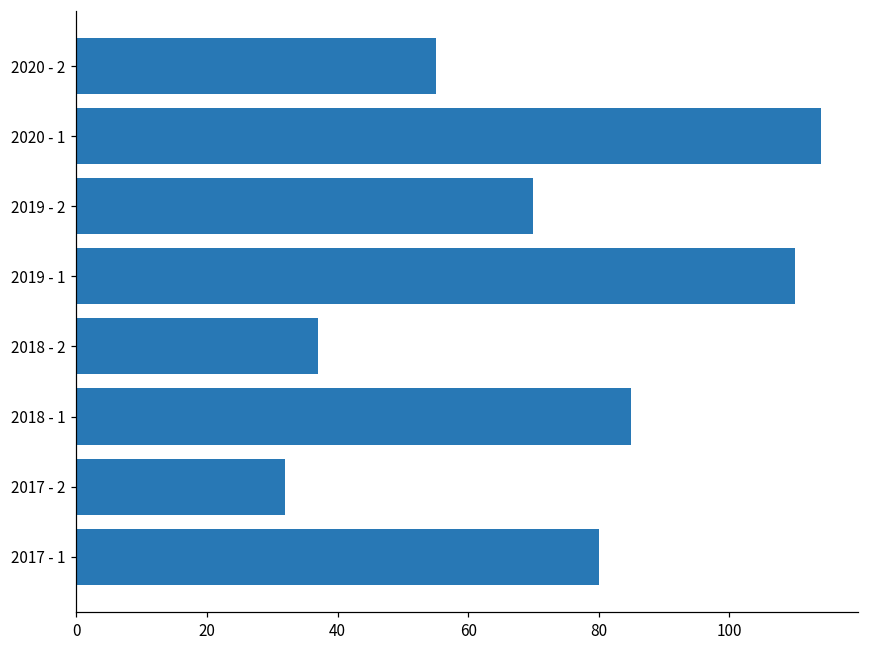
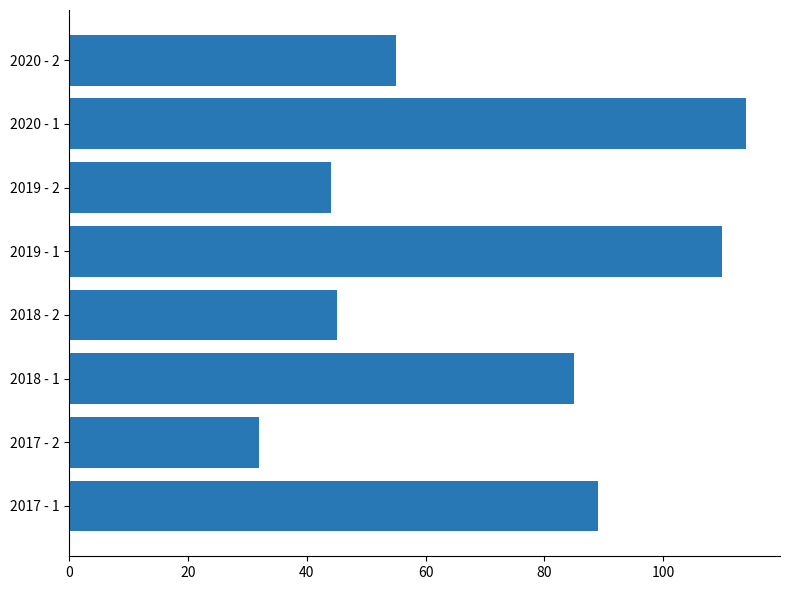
2019 - 2: 70 -> 44
2018 - 2: 37 -> 45
2017 - 1: 80 -> 89
